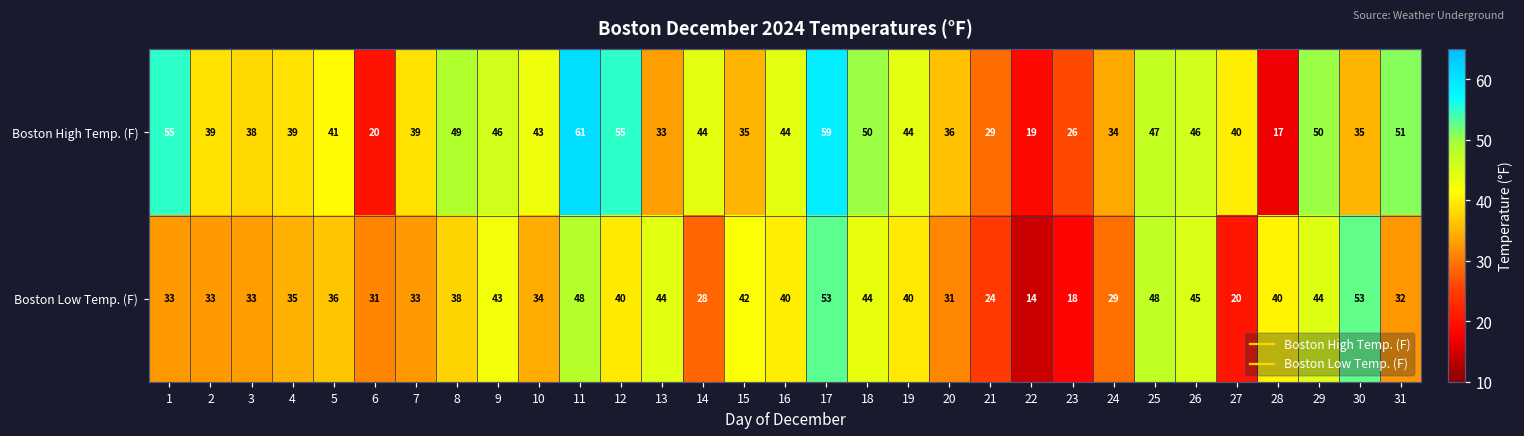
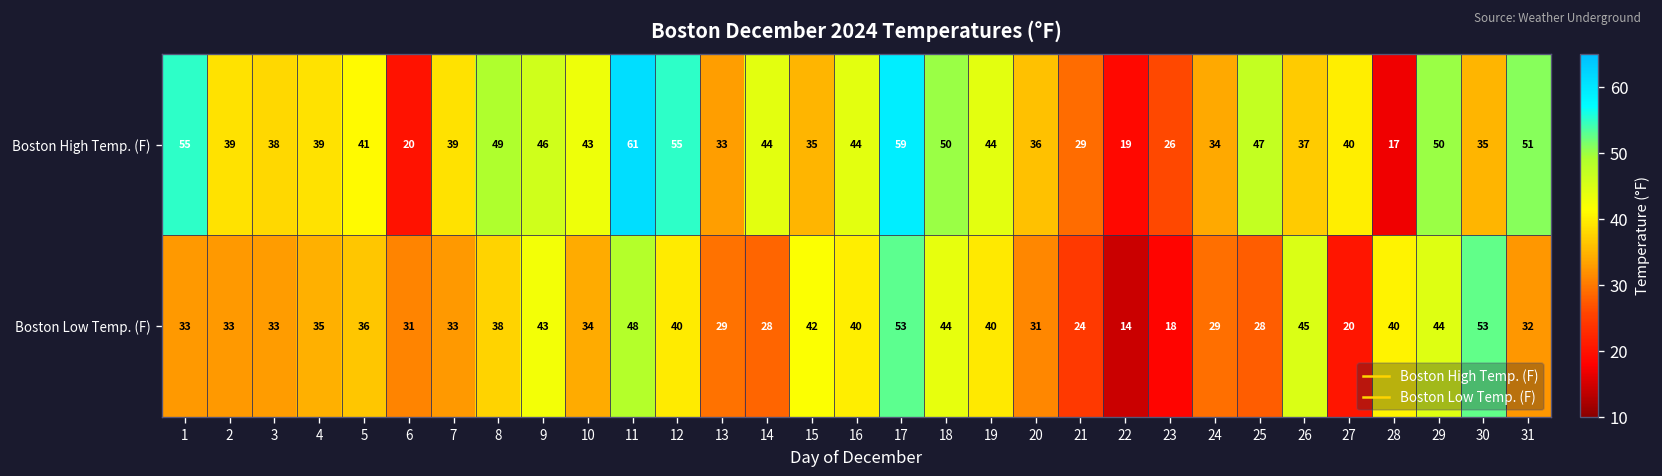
Boston High Temp. (F), 26: 46 -> 37
Boston Low Temp. (F), 13: 44 -> 29
Boston Low Temp. (F), 25: 48 -> 28
